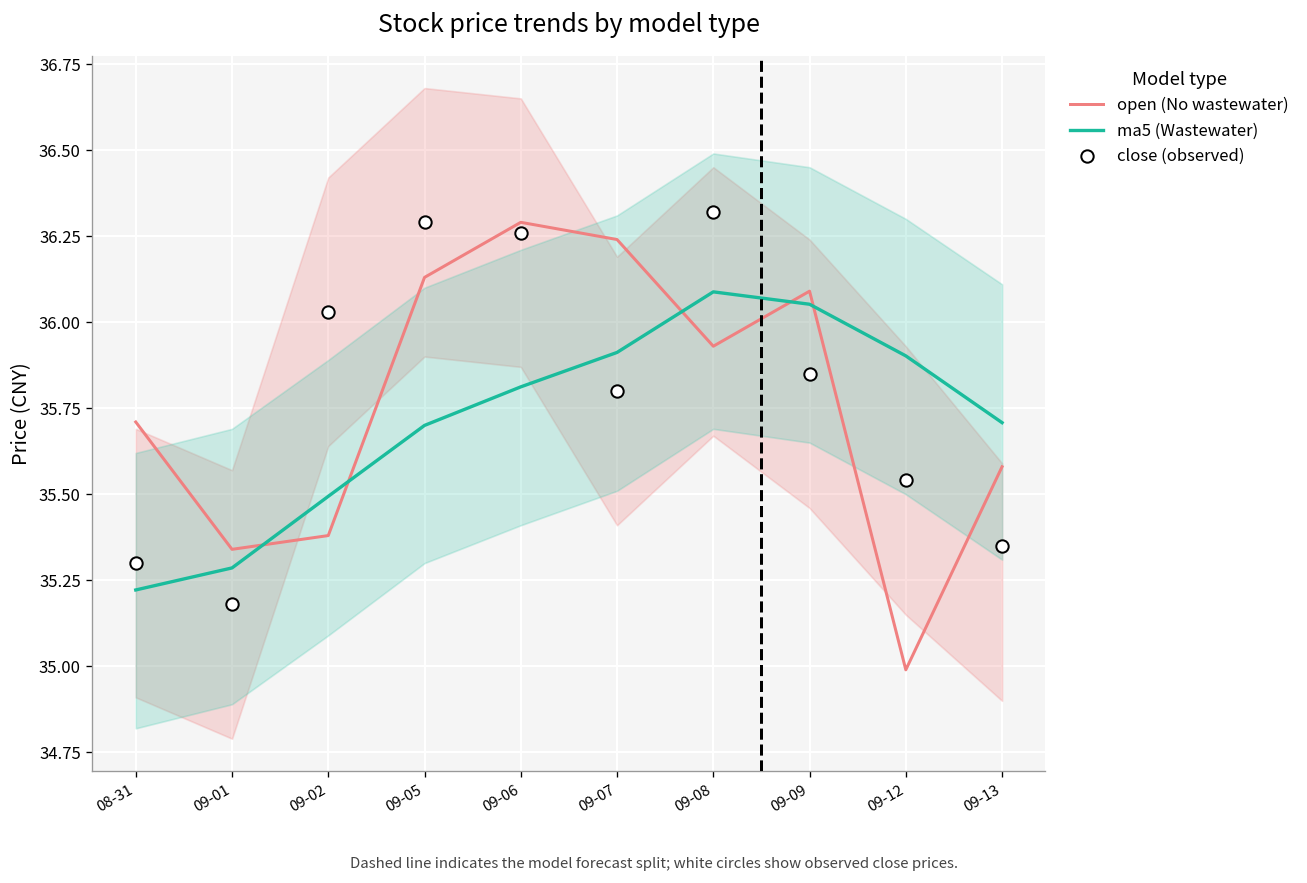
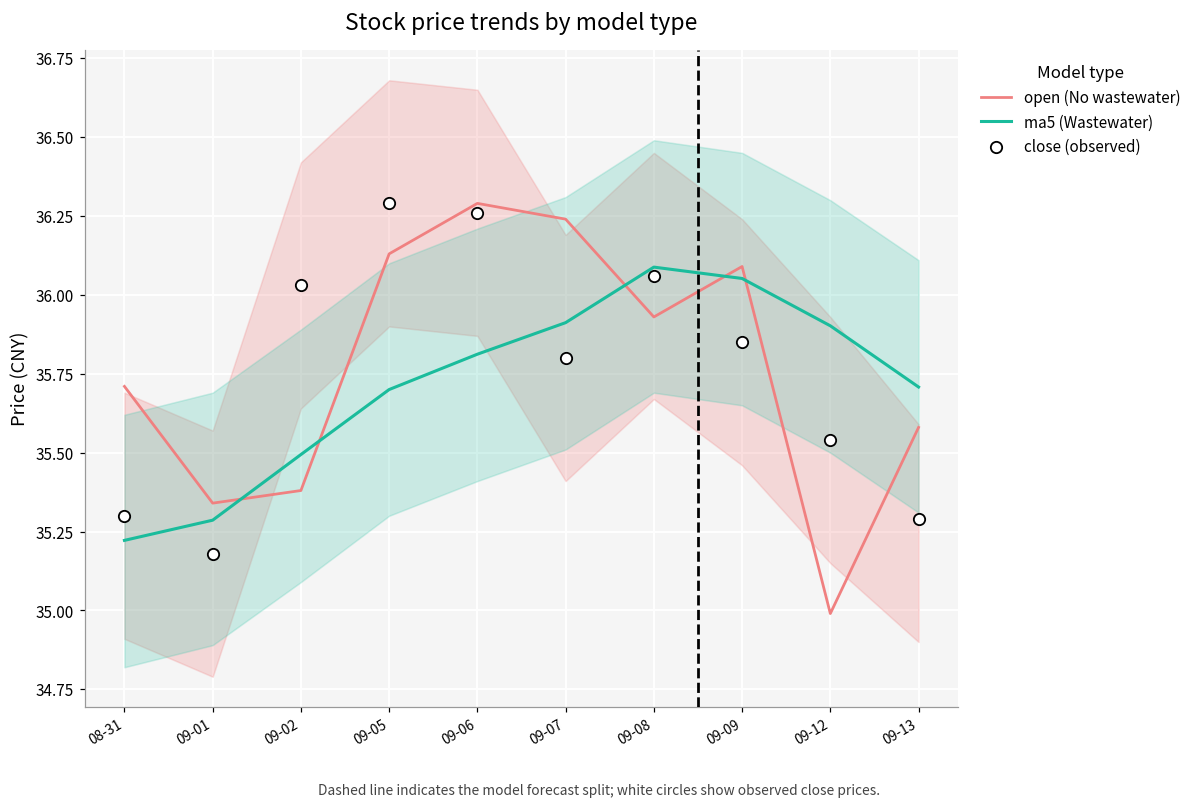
close (observed), 09-08: 36.32 -> 36.06
close (observed), 09-13: 35.35 -> 35.29
